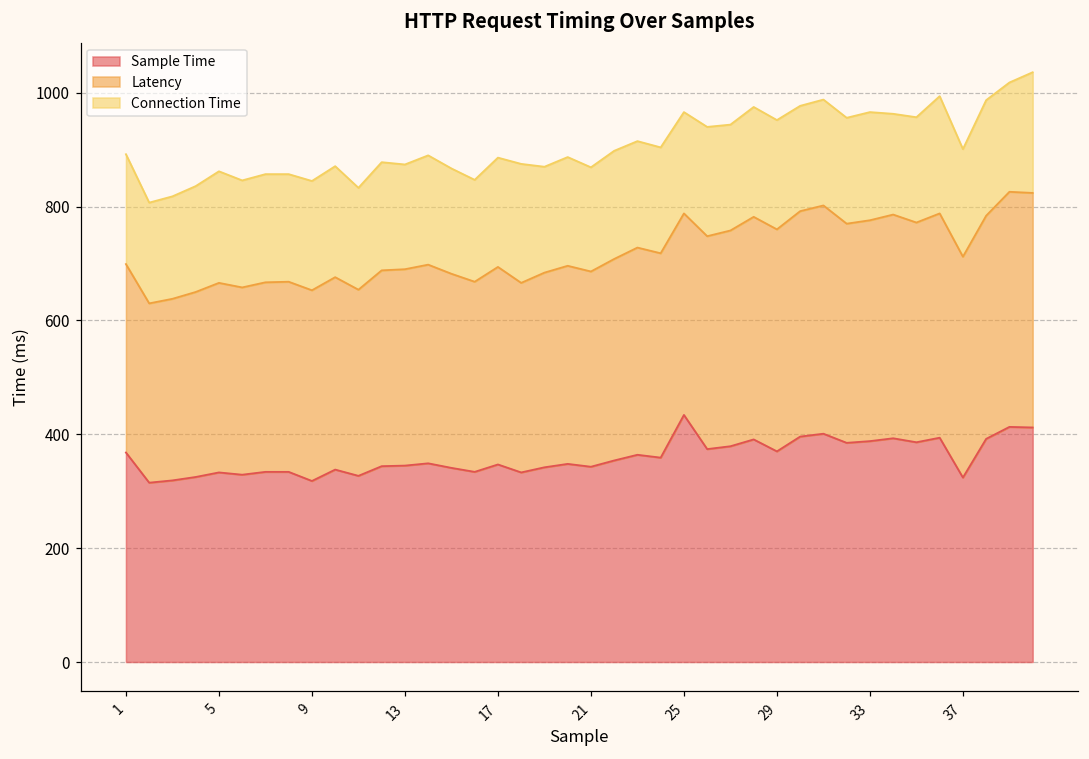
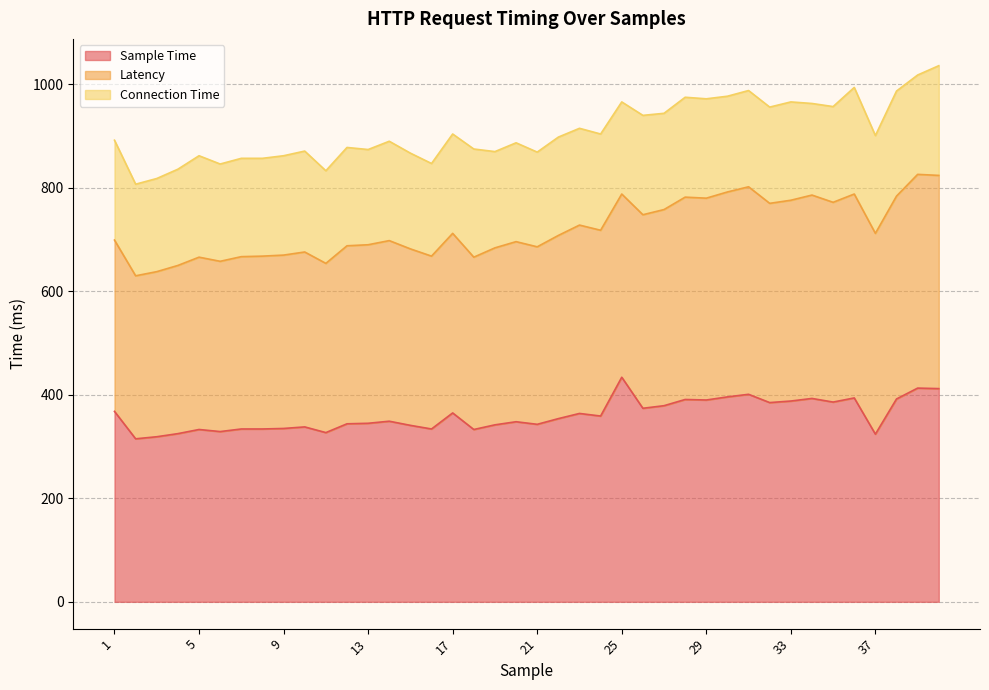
Sample Time, 9: 320 -> 340
Sample Time, 17: 350 -> 370
Sample Time, 29: 370 -> 390
